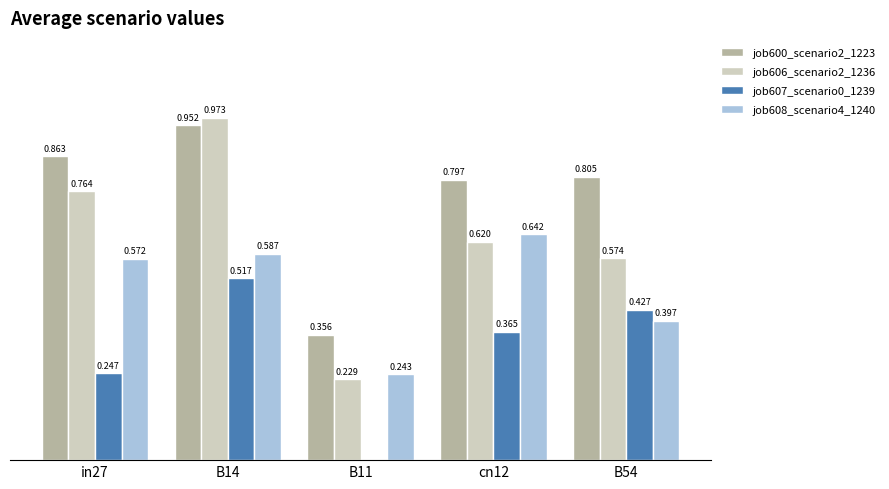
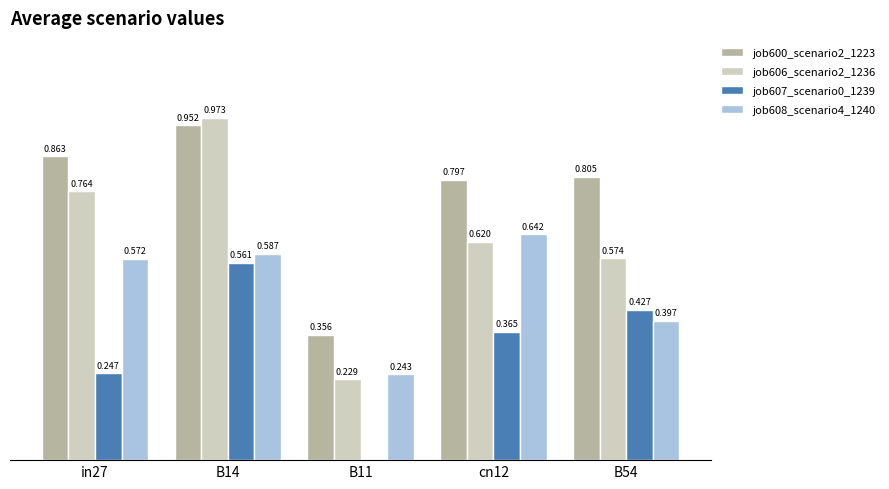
job607_scenario0_1239, B14: 0.517 -> 0.561
